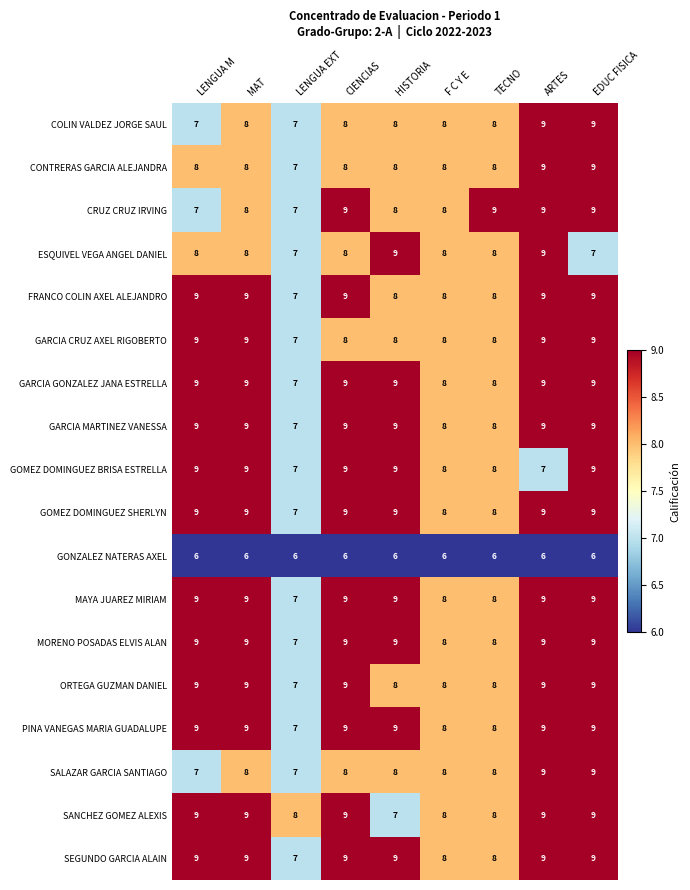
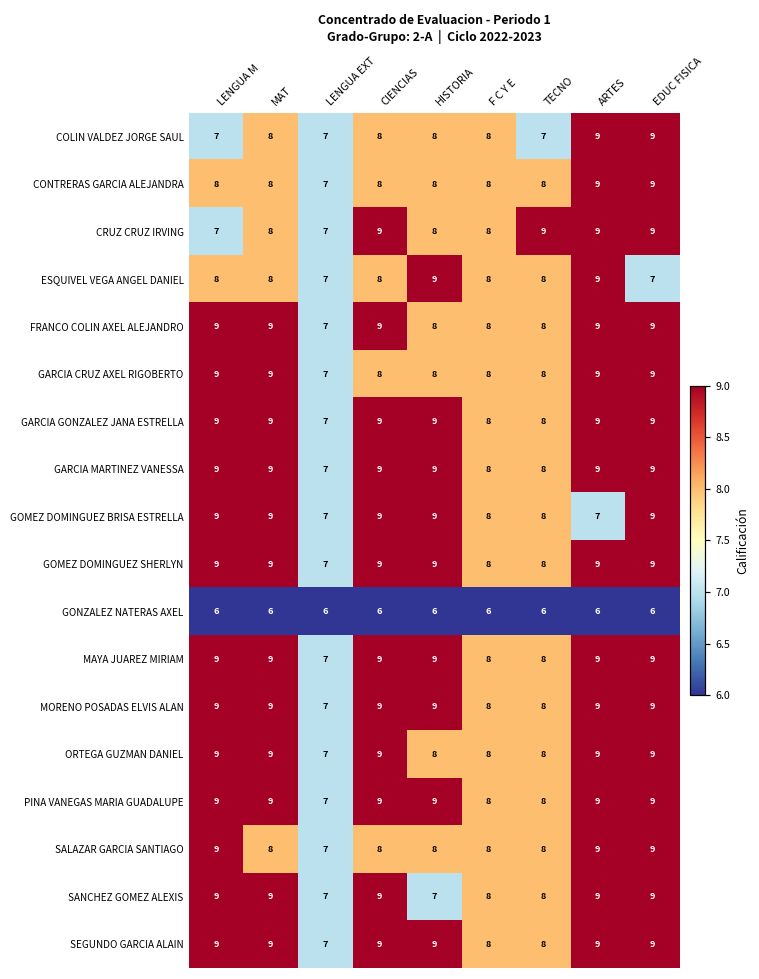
COLIN VALDEZ JORGE SAUL, TECNO: 8 -> 7
SALAZAR GARCIA SANTIAGO, LENGUA M: 7 -> 9
SANCHEZ GOMEZ ALEXIS, LENGUA EXT: 8 -> 7
